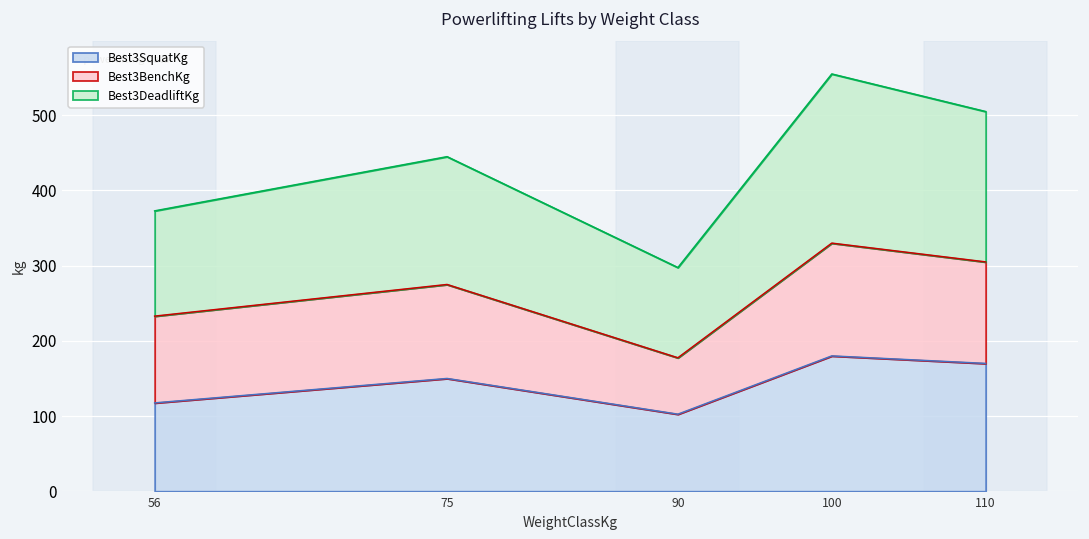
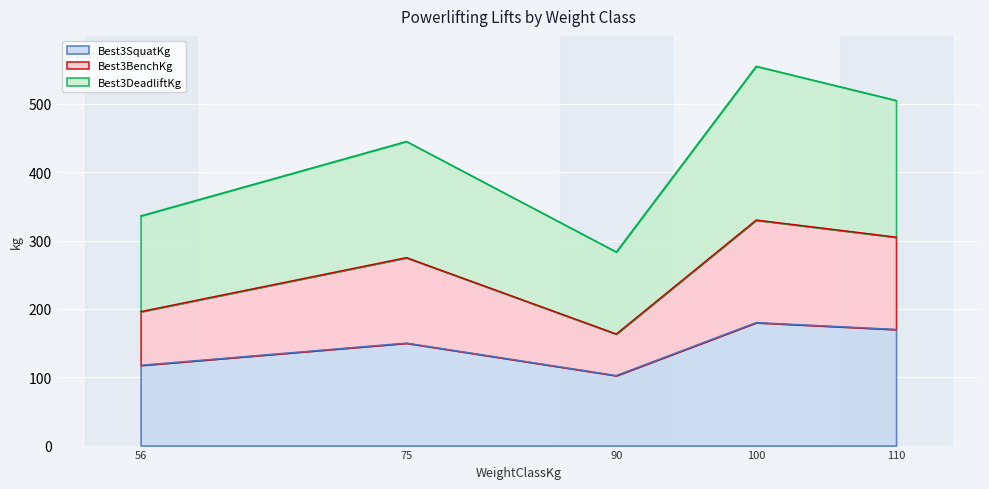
Best3BenchKg, 56: 120 -> 80
Best3BenchKg, 90: 80 -> 60
